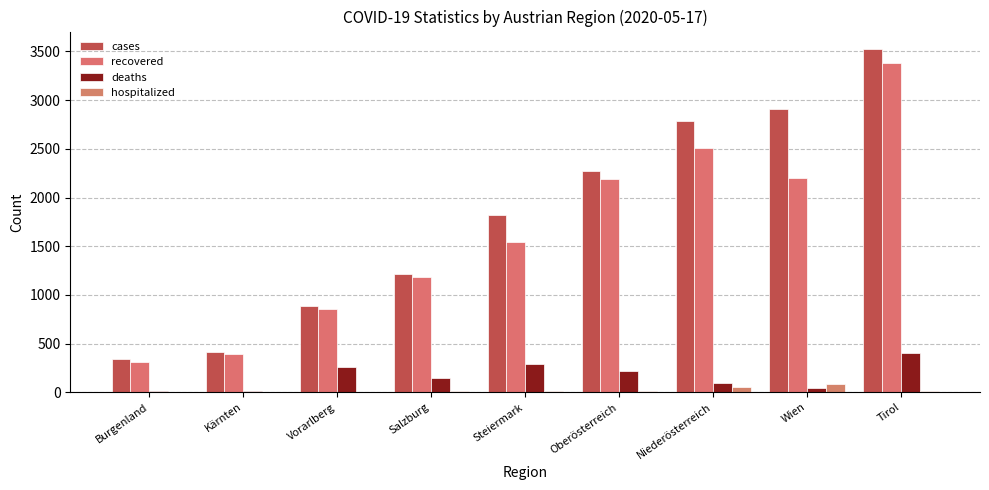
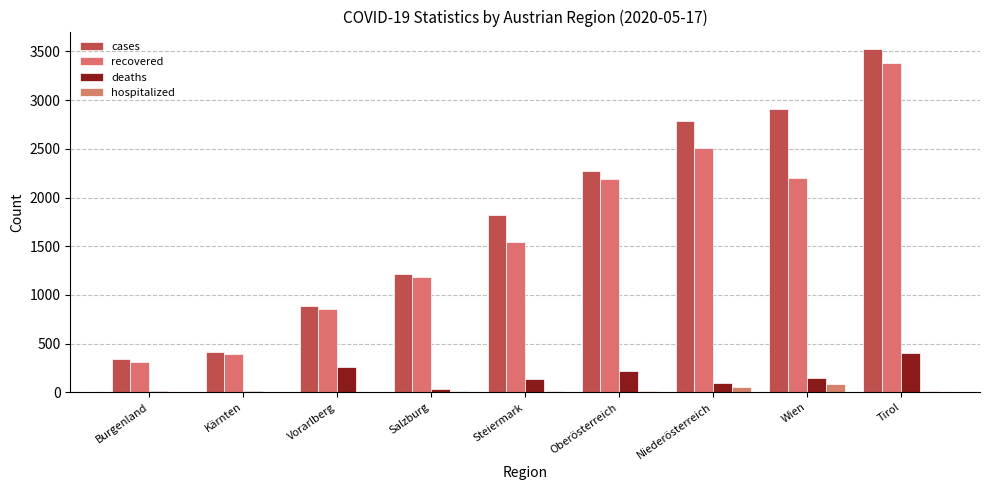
deaths, Salzburg: 100 -> 0
deaths, Steiermark: 300 -> 100
deaths, Wien: 0 -> 100
